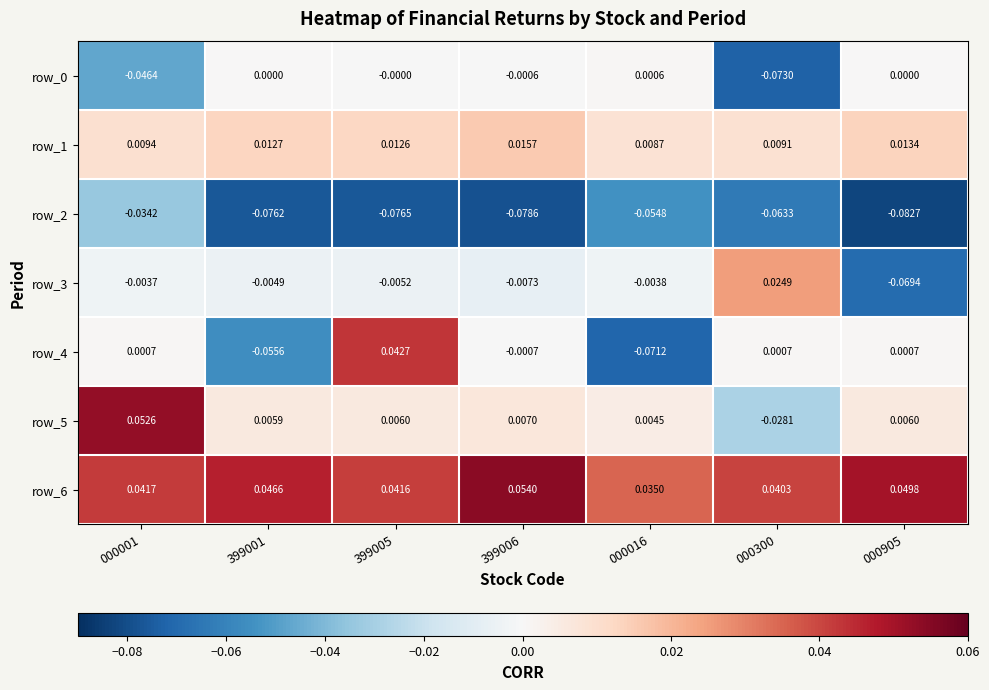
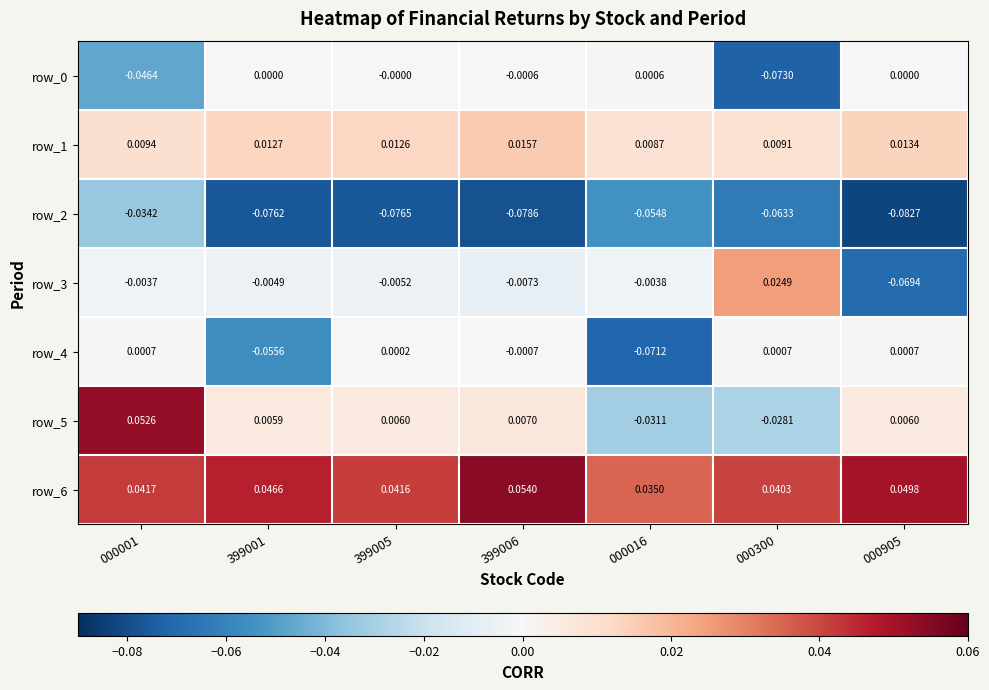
row_4, 399005: 0.0427 -> 0.0002
row_5, 000016: 0.0045 -> -0.0311
